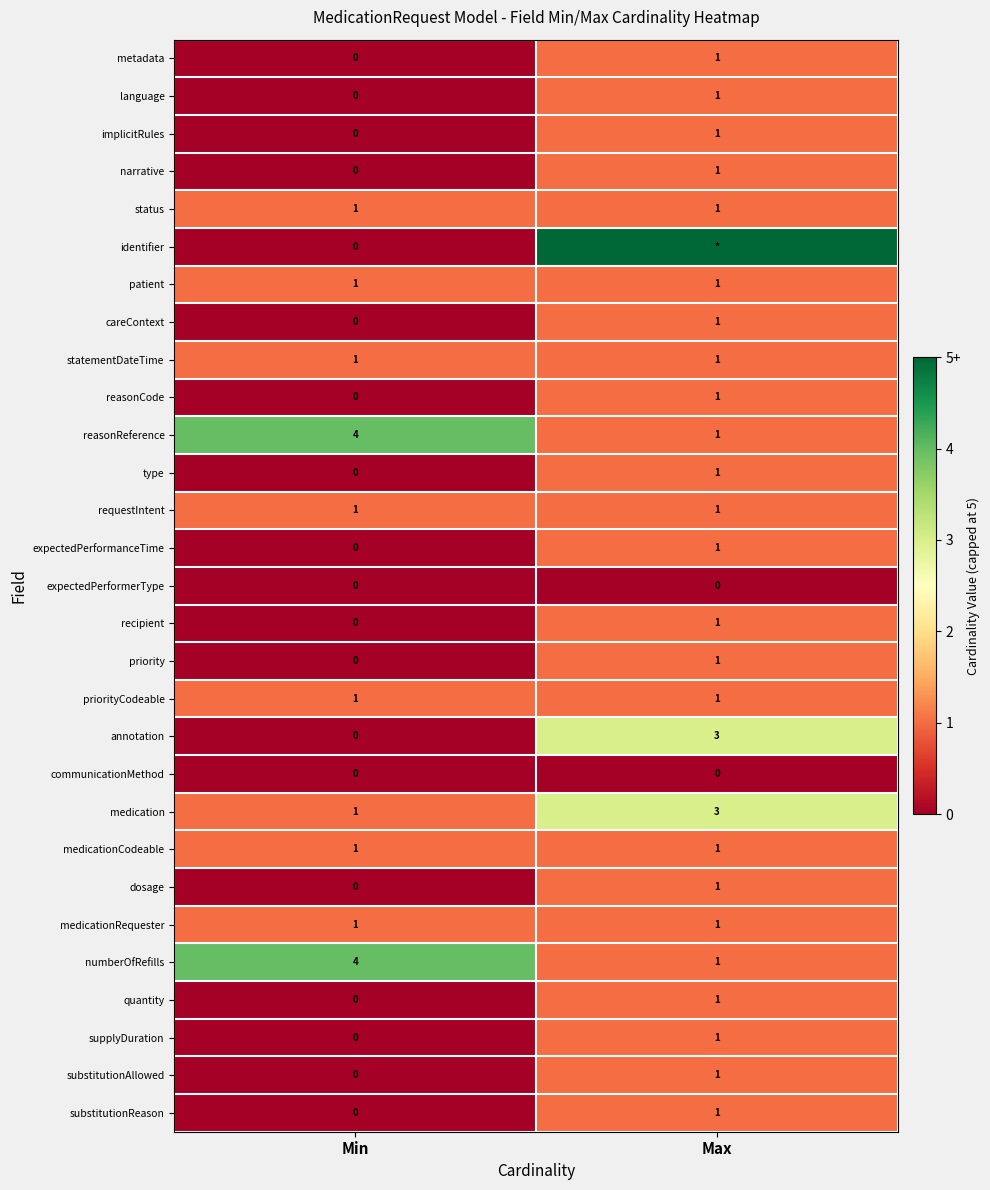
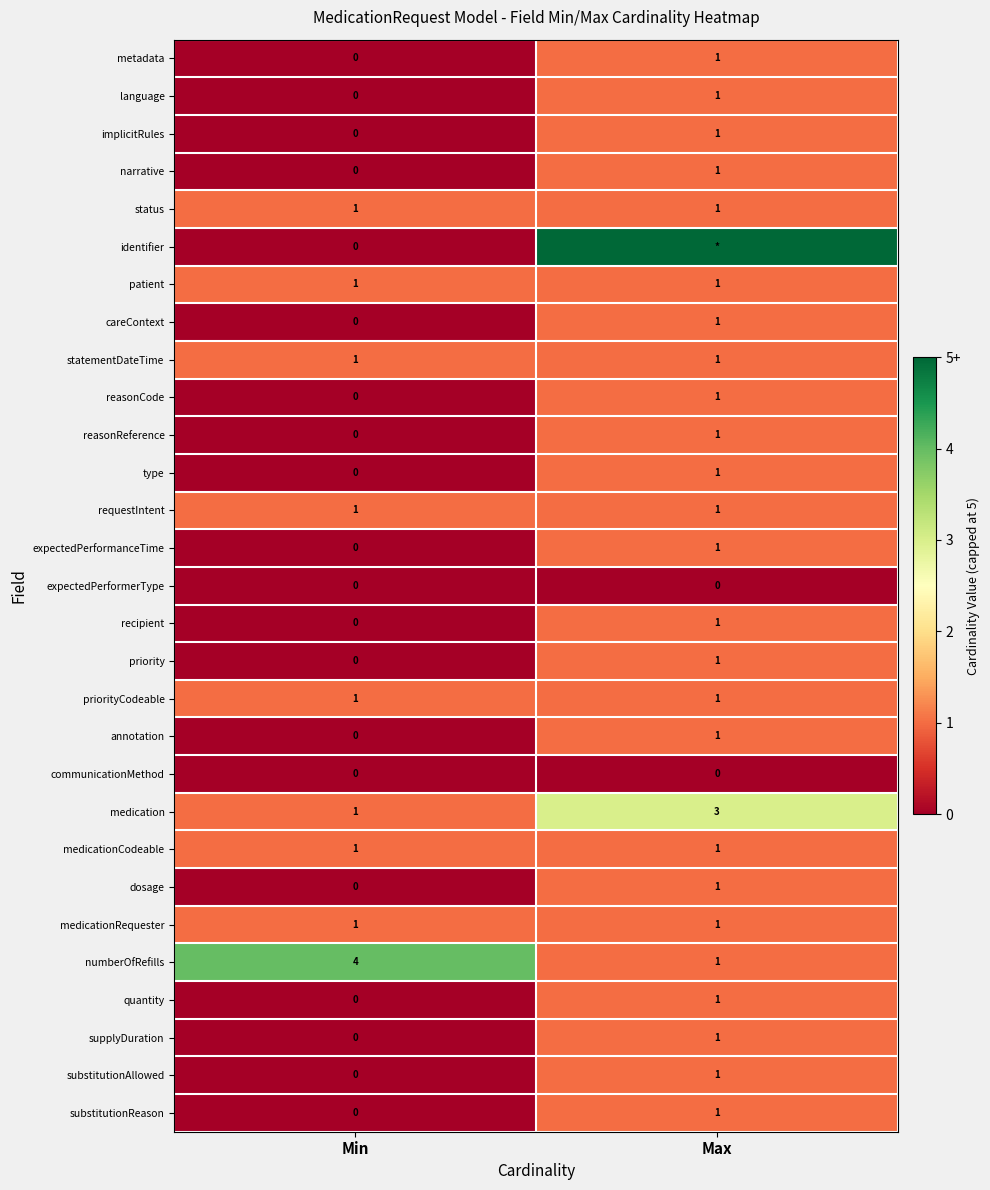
reasonReference, Min: 4 -> 0
annotation, Max: 3 -> 1
